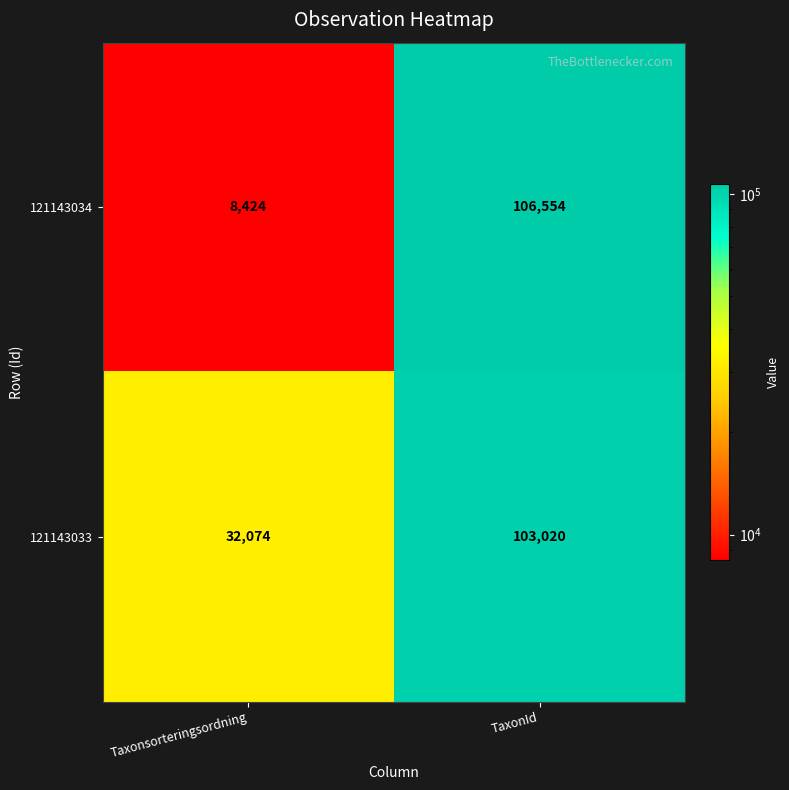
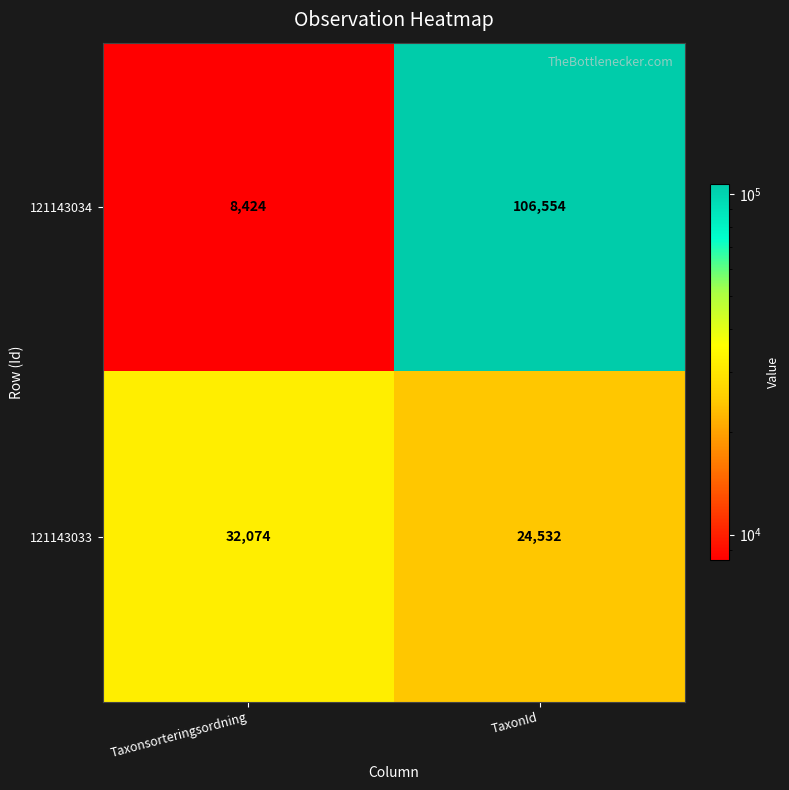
121143033, TaxonId: 103,020 -> 24,532
